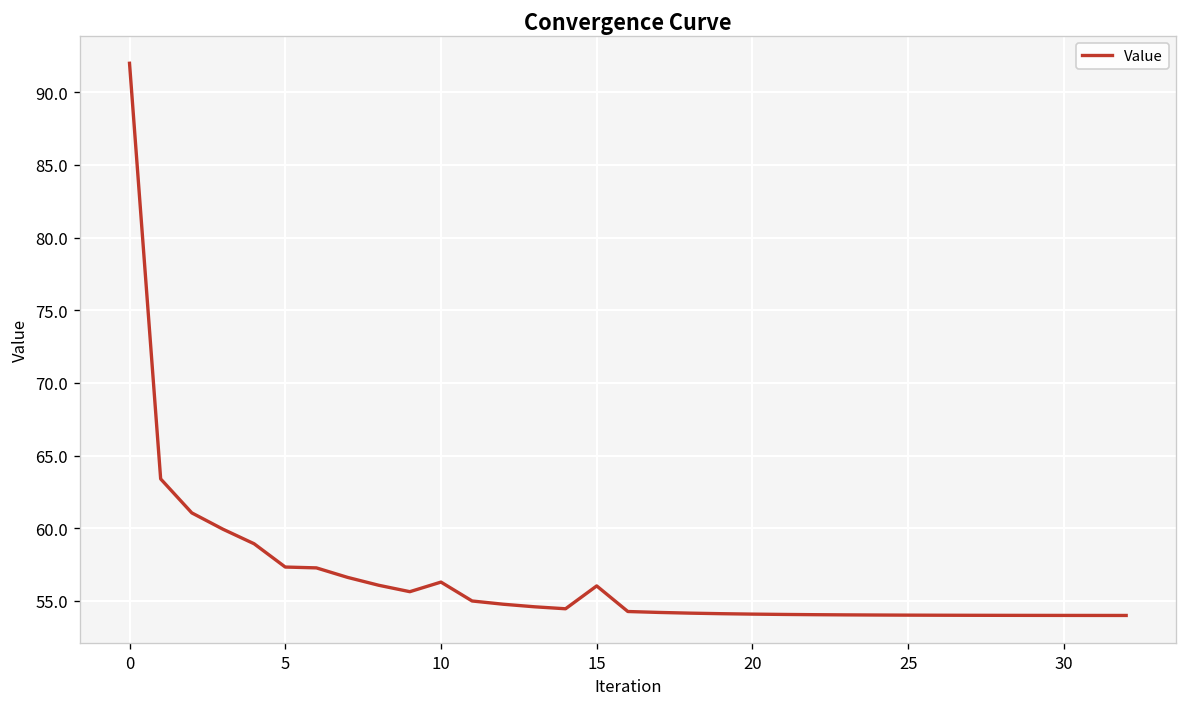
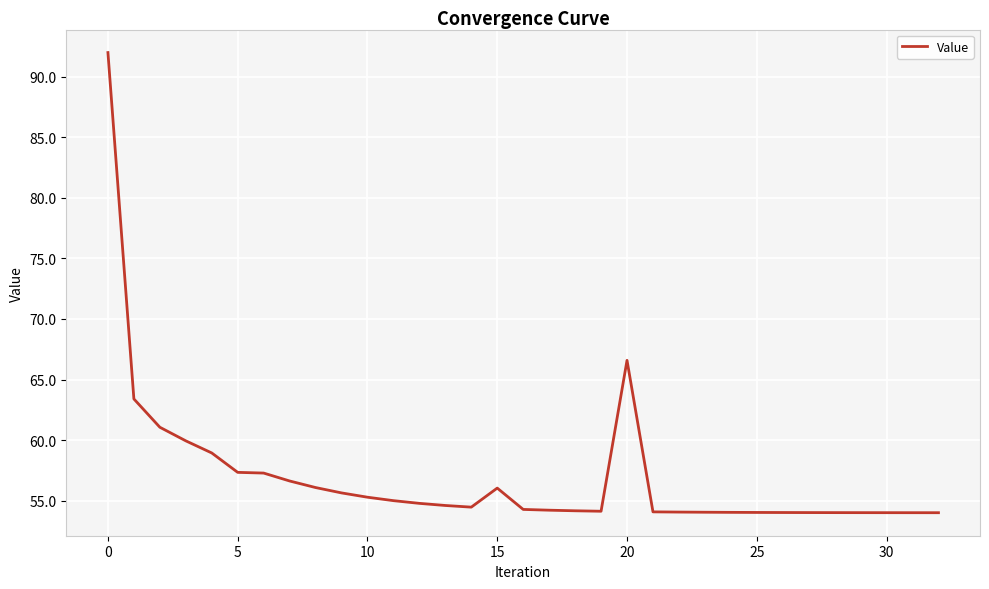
10: 56.3 -> 55.3
20: 54.1 -> 66.6
